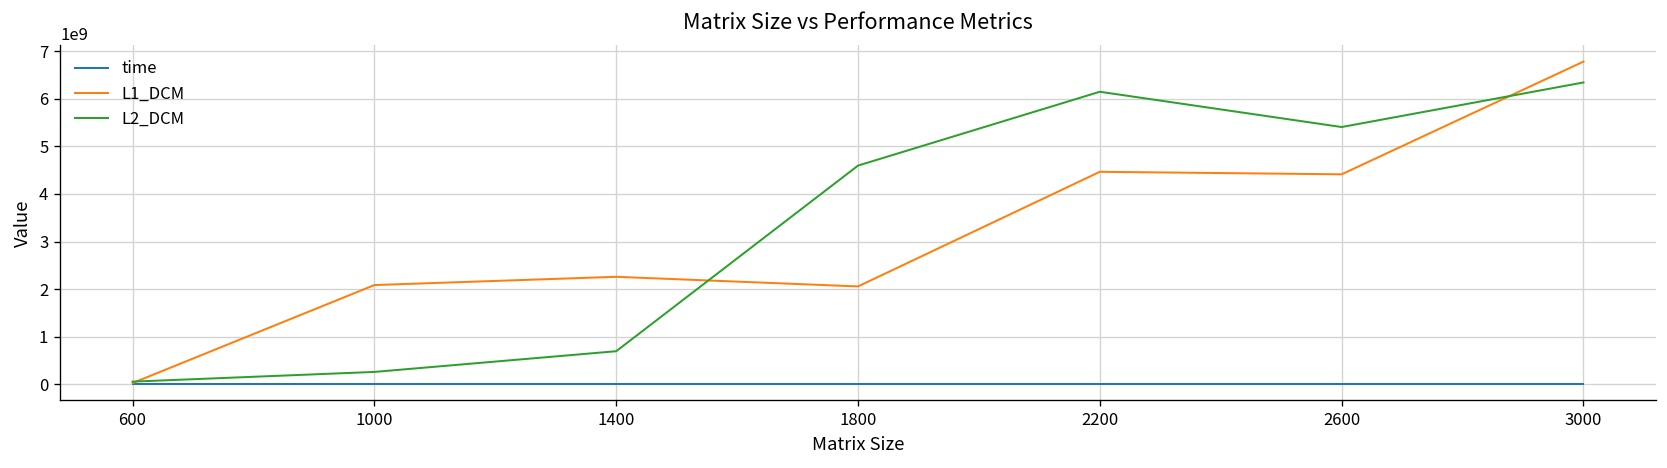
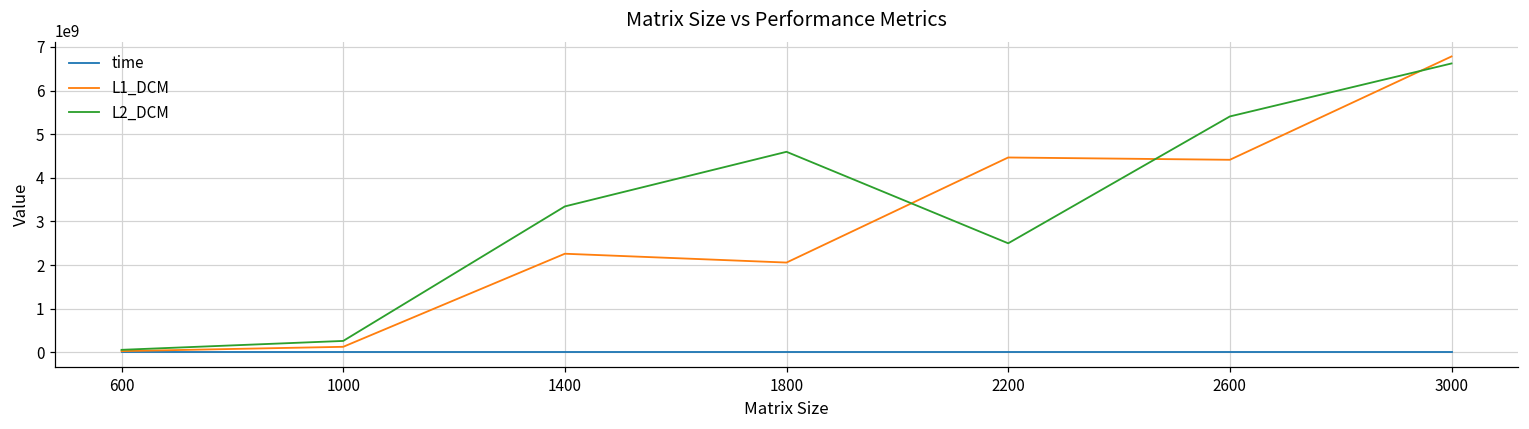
L1_DCM, 1000: 2100000000 -> 100000000
L2_DCM, 1400: 700000000 -> 3300000000
L2_DCM, 2200: 6100000000 -> 2500000000
L2_DCM, 3000: 6300000000 -> 6600000000
